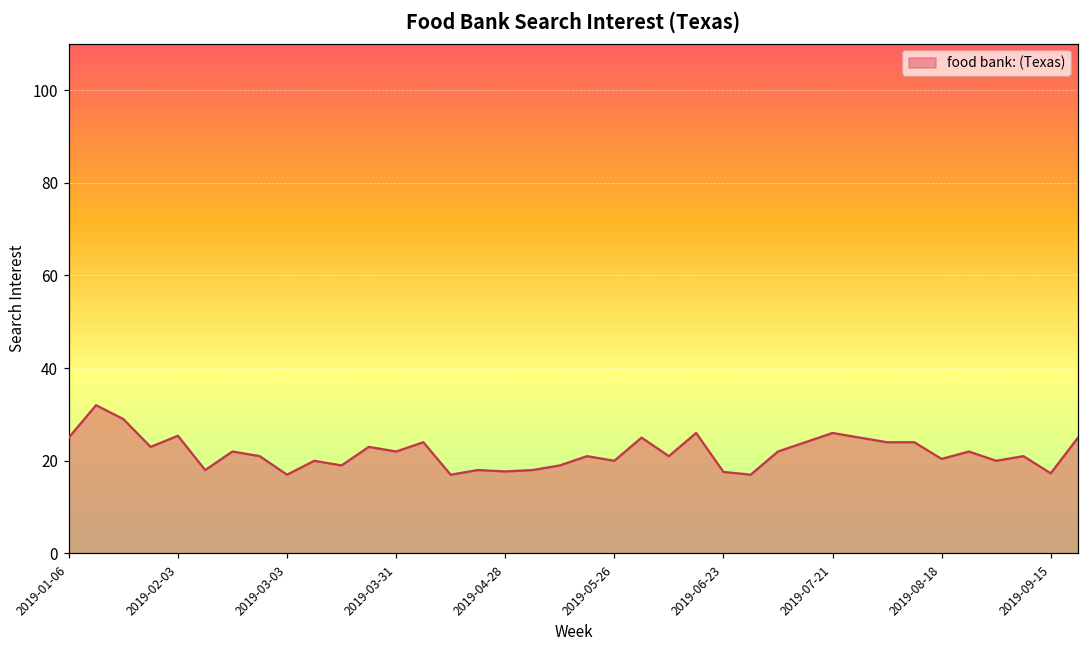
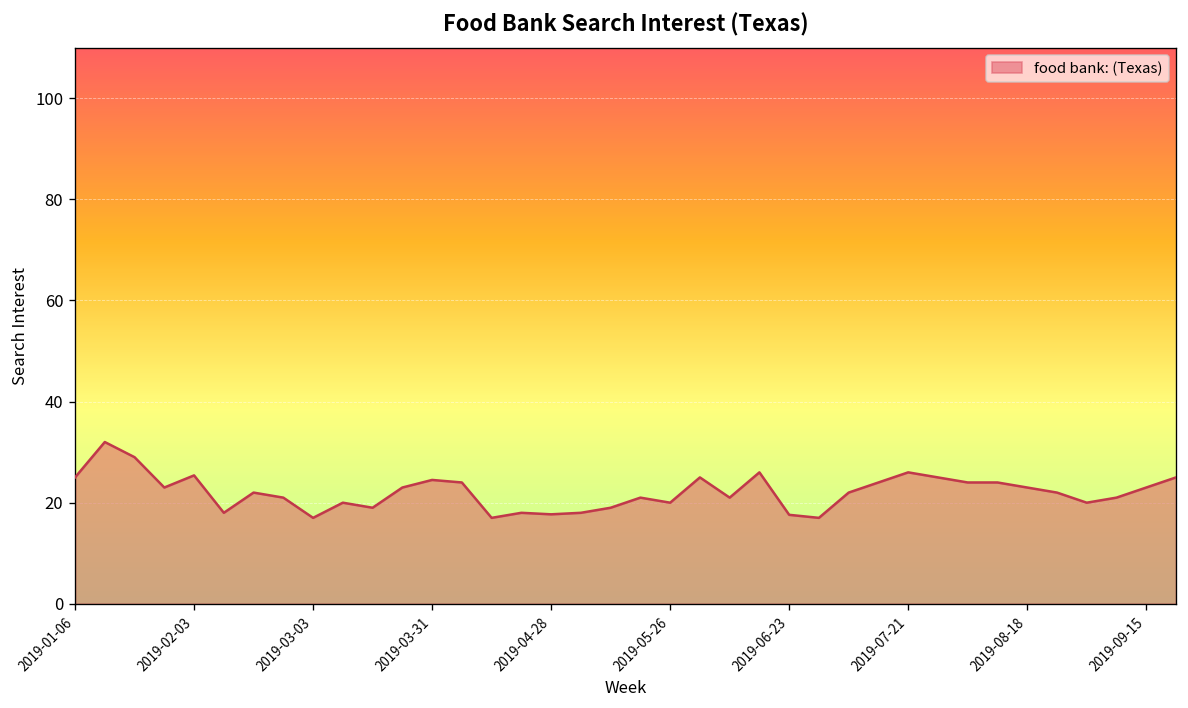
2019-03-31: 22 -> 25
2019-08-18: 20 -> 23
2019-09-15: 17 -> 23
